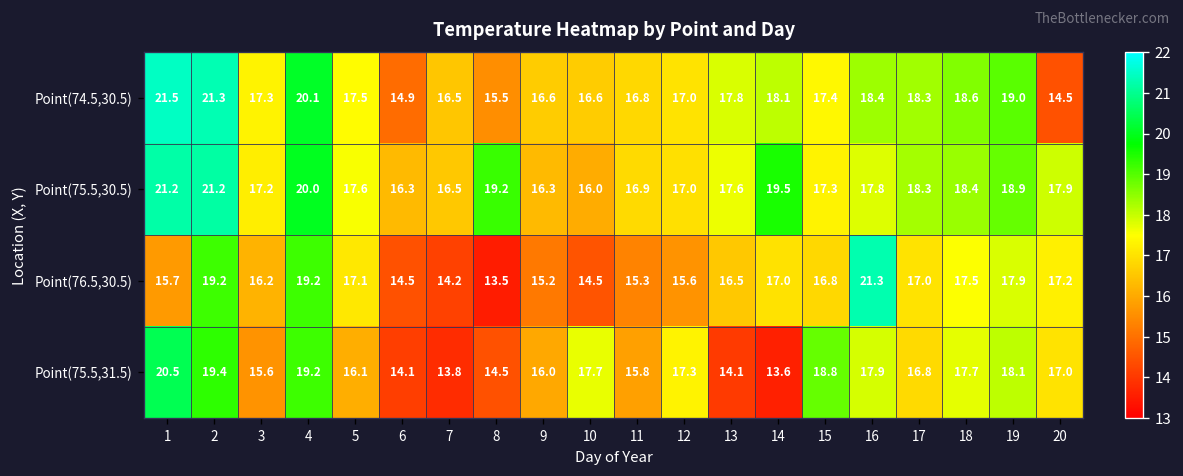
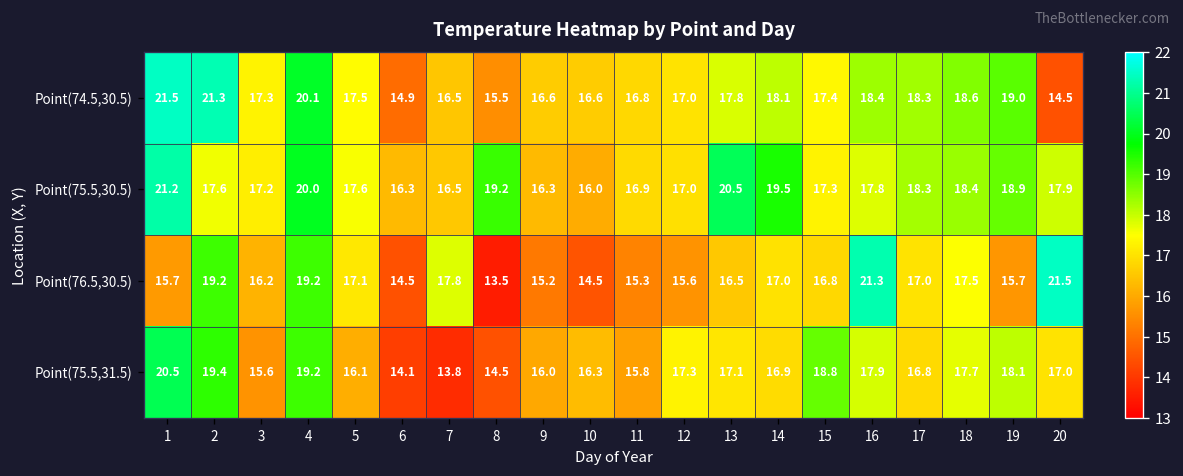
Point(75.5,30.5), 2: 21.2 -> 17.6
Point(75.5,30.5), 13: 17.6 -> 20.5
Point(76.5,30.5), 7: 14.2 -> 17.8
Point(76.5,30.5), 19: 17.9 -> 15.7
Point(76.5,30.5), 20: 17.2 -> 21.5
Point(75.5,31.5), 10: 17.7 -> 16.3
Point(75.5,31.5), 13: 14.1 -> 17.1
Point(75.5,31.5), 14: 13.6 -> 16.9
